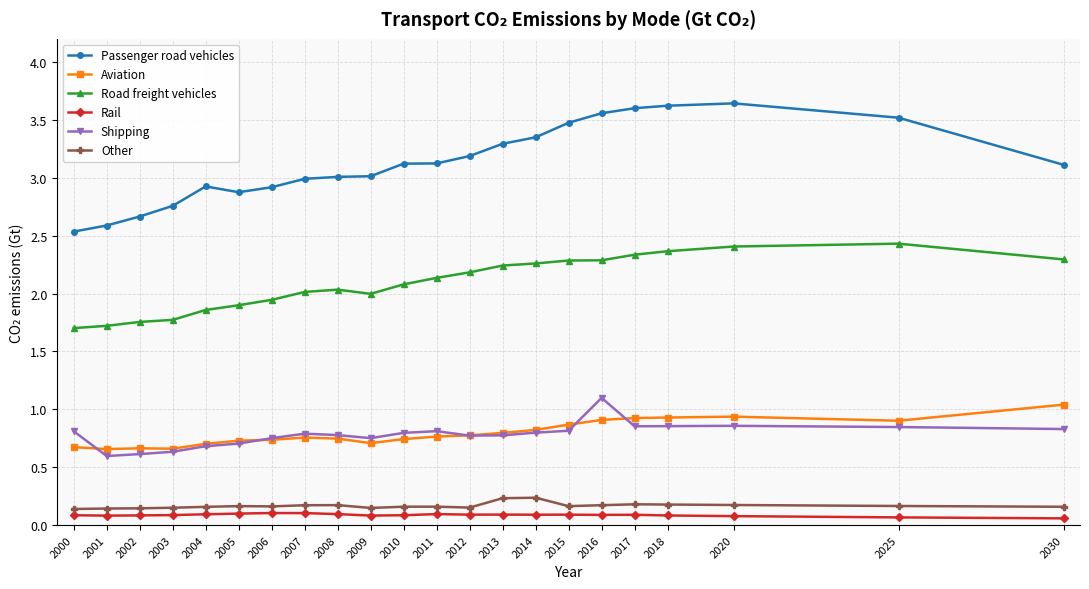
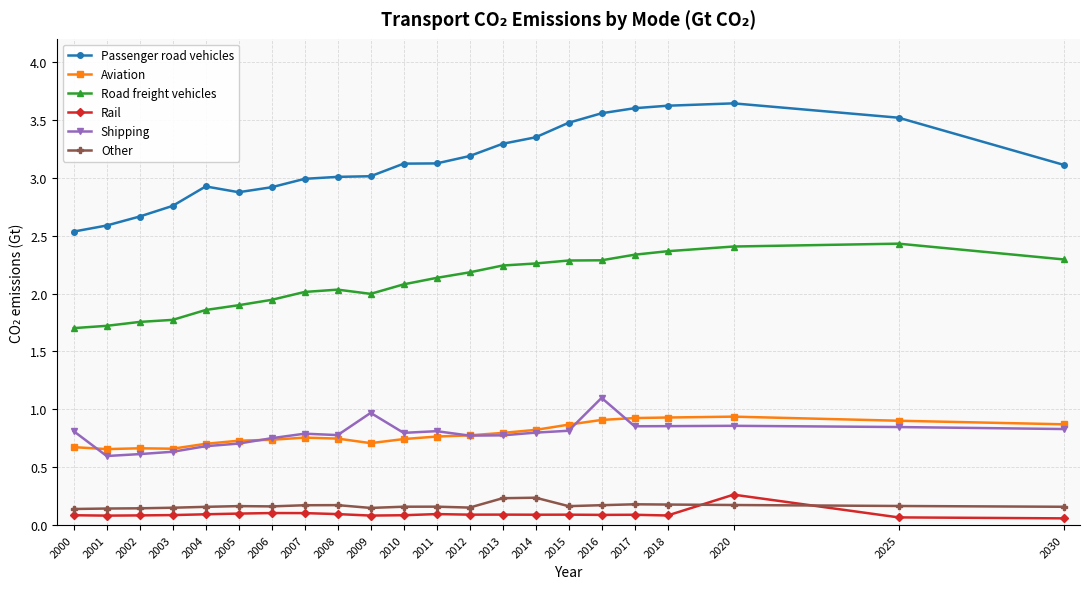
Shipping, 2009: 0.75 -> 0.97
Rail, 2020: 0.08 -> 0.26
Aviation, 2030: 1.04 -> 0.87
